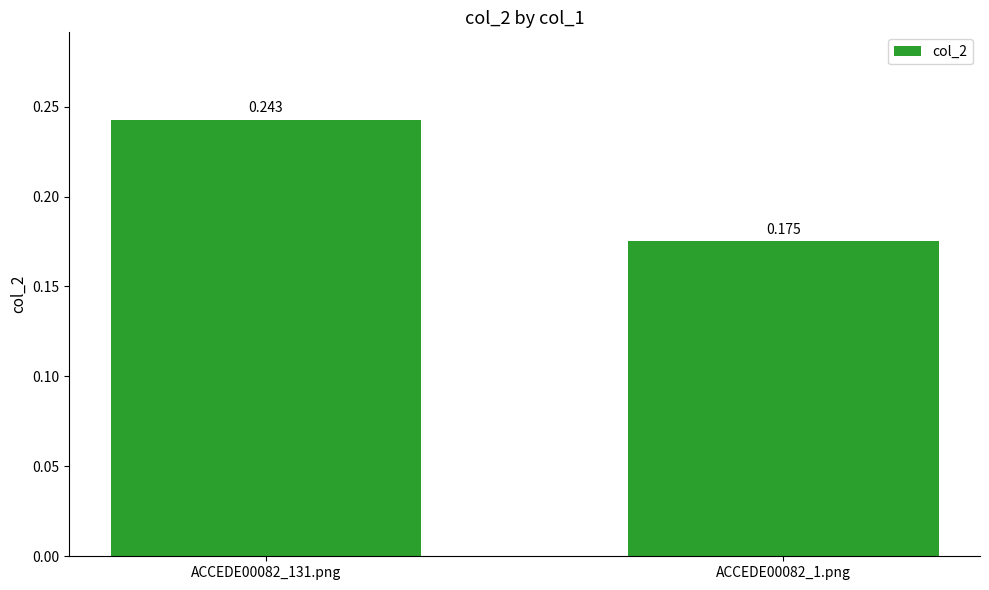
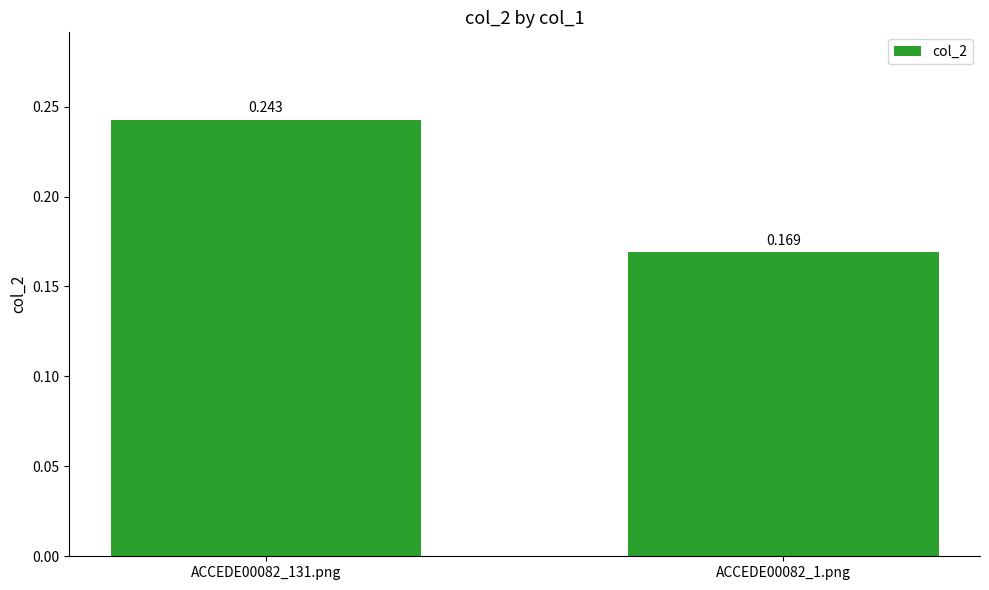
ACCEDE00082_1.png: 0.175 -> 0.169
